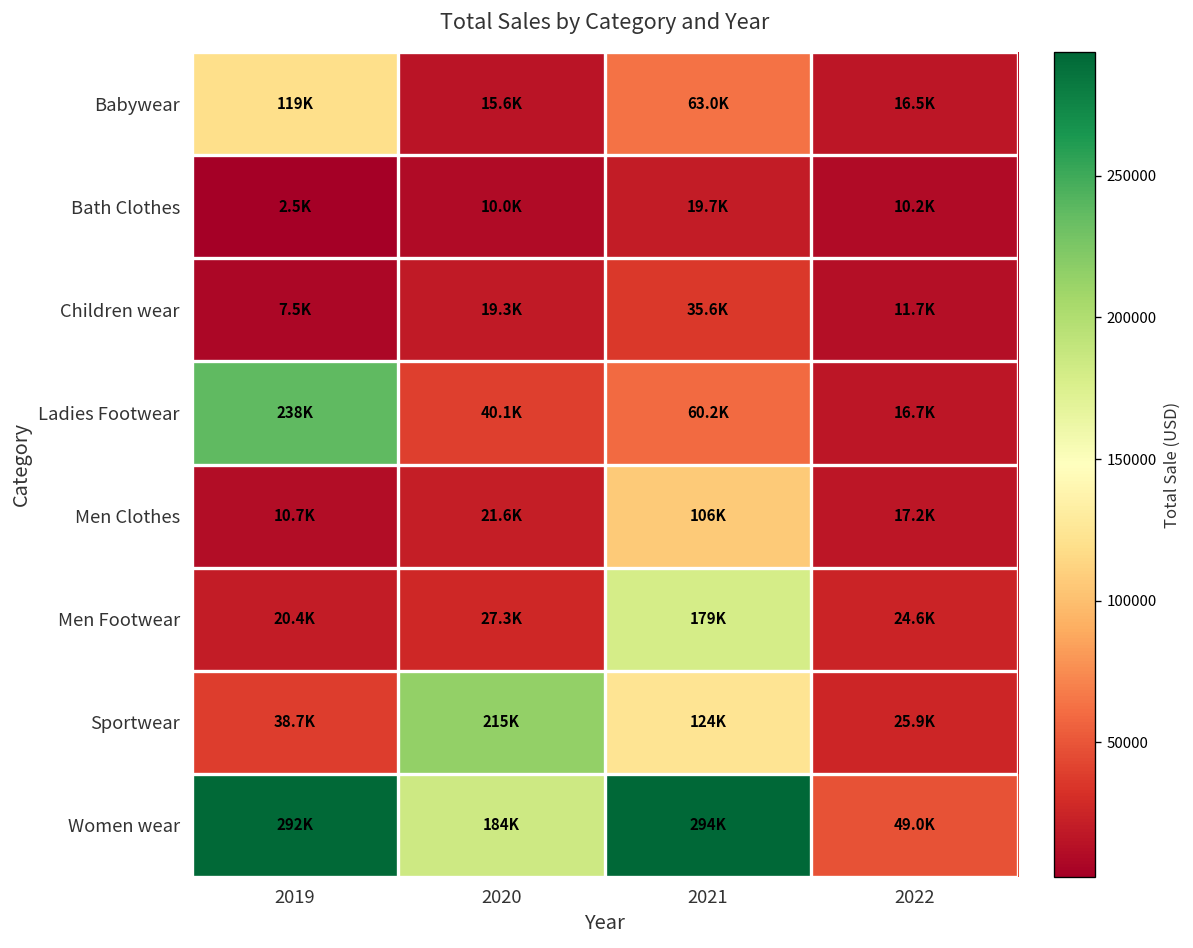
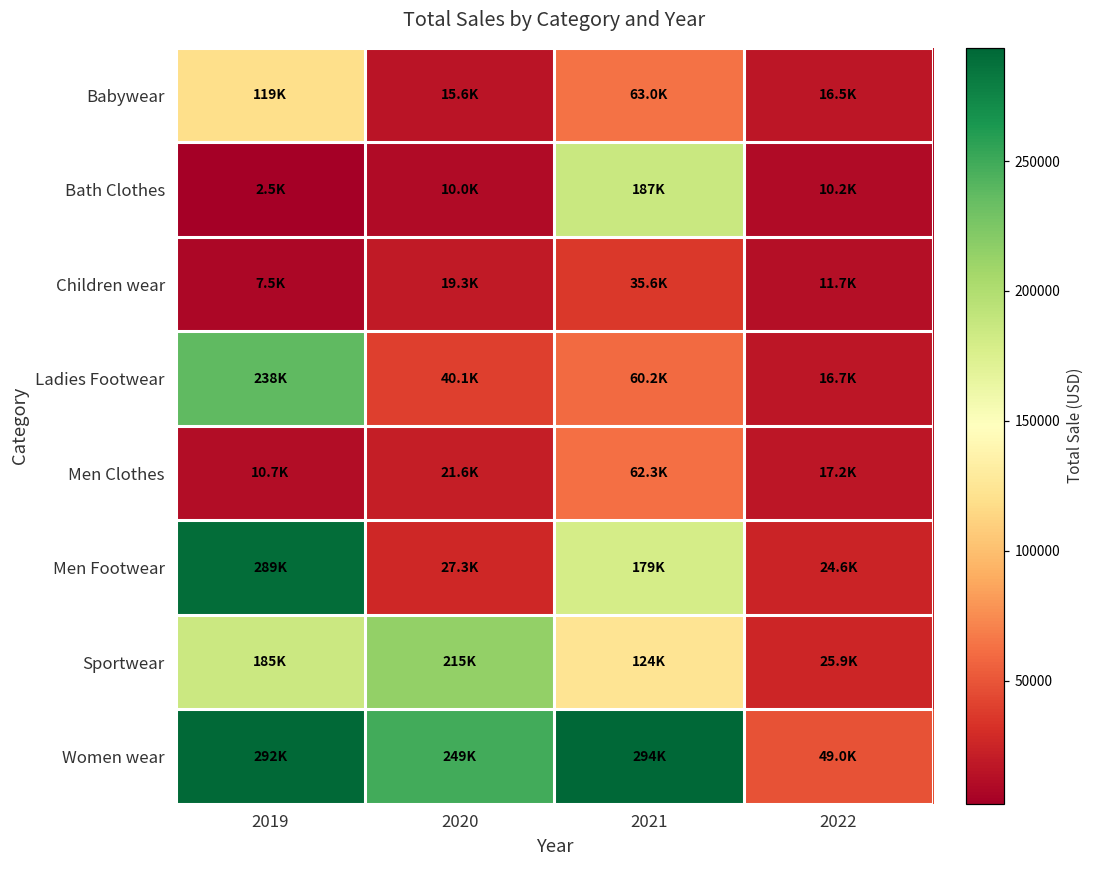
Bath Clothes, 2021: 19.7K -> 187K
Men Clothes, 2021: 106K -> 62.3K
Men Footwear, 2019: 20.4K -> 289K
Sportwear, 2019: 38.7K -> 185K
Women wear, 2020: 184K -> 249K
